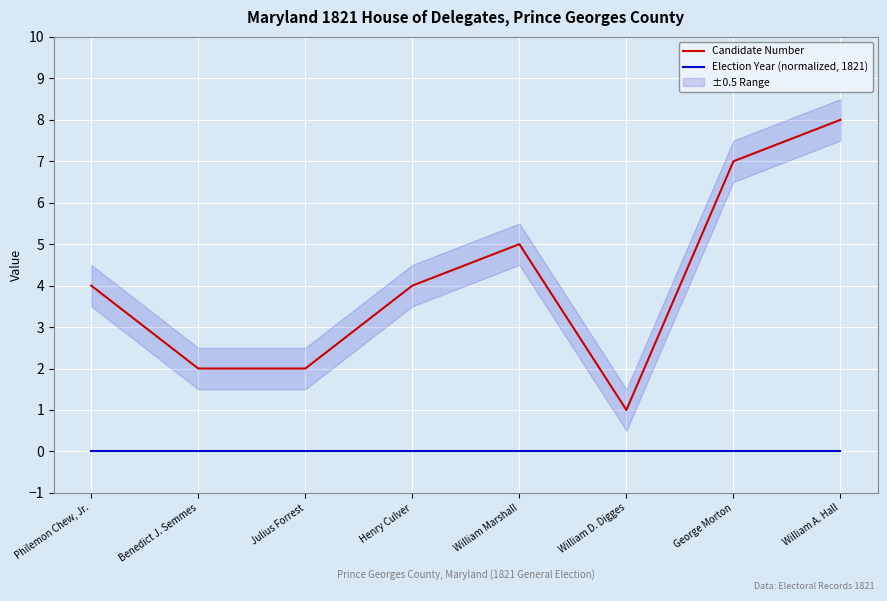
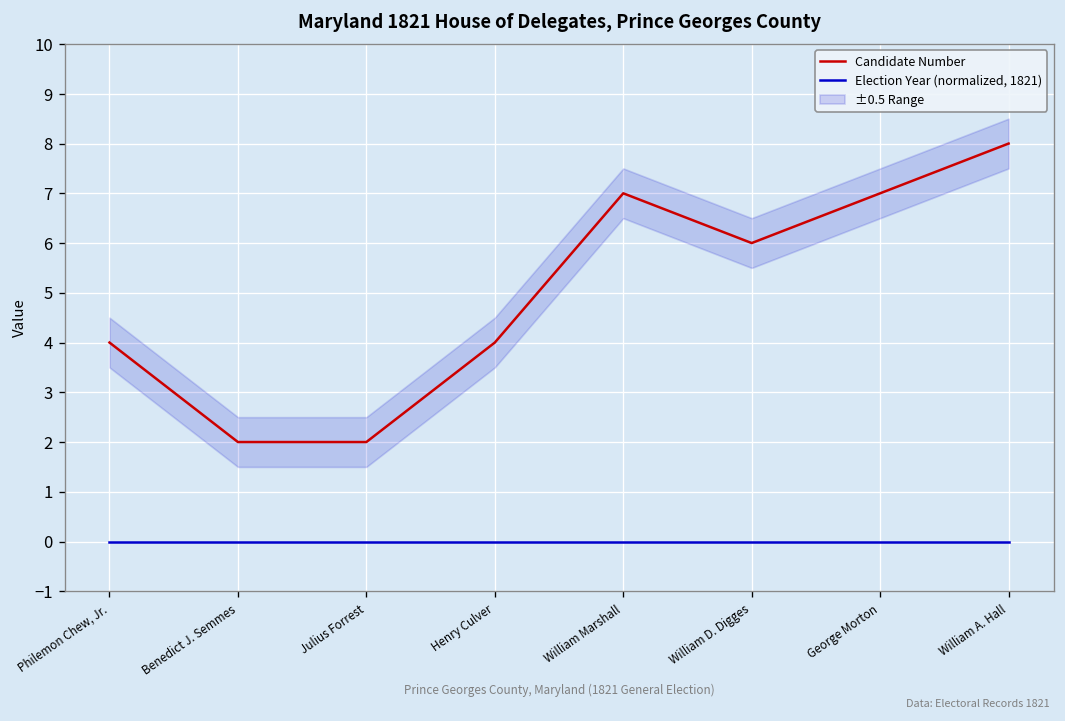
Candidate Number, William Marshall: 5 -> 7
Candidate Number, William D. Digges: 1 -> 6
